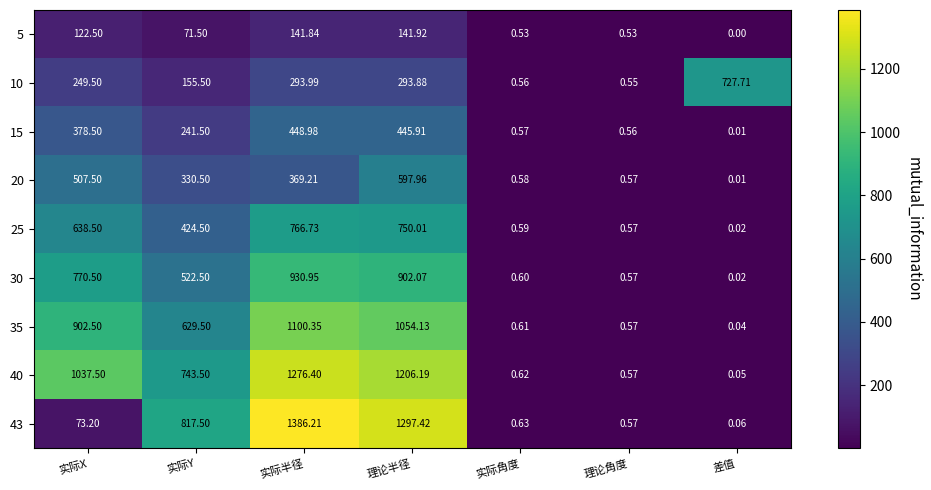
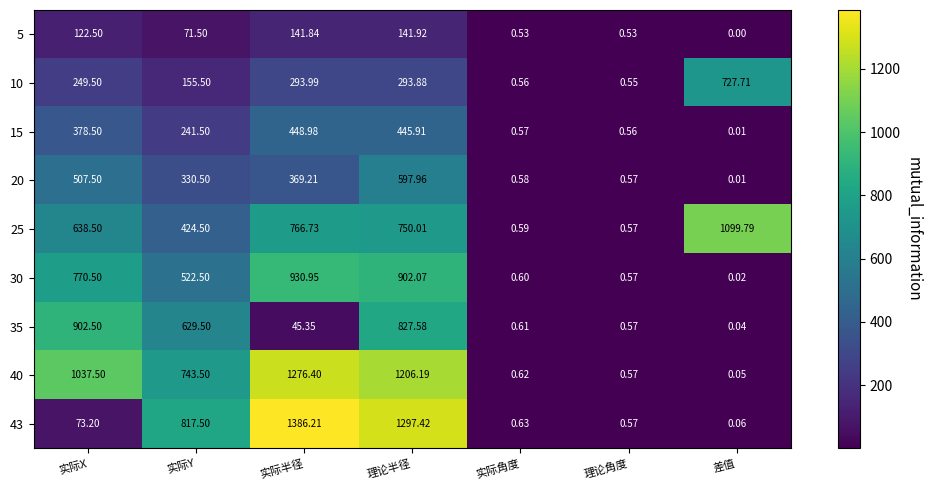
25, 差值: 0.02 -> 1099.79
35, 实际半径: 1100.35 -> 45.35
35, 理论半径: 1054.13 -> 827.58
